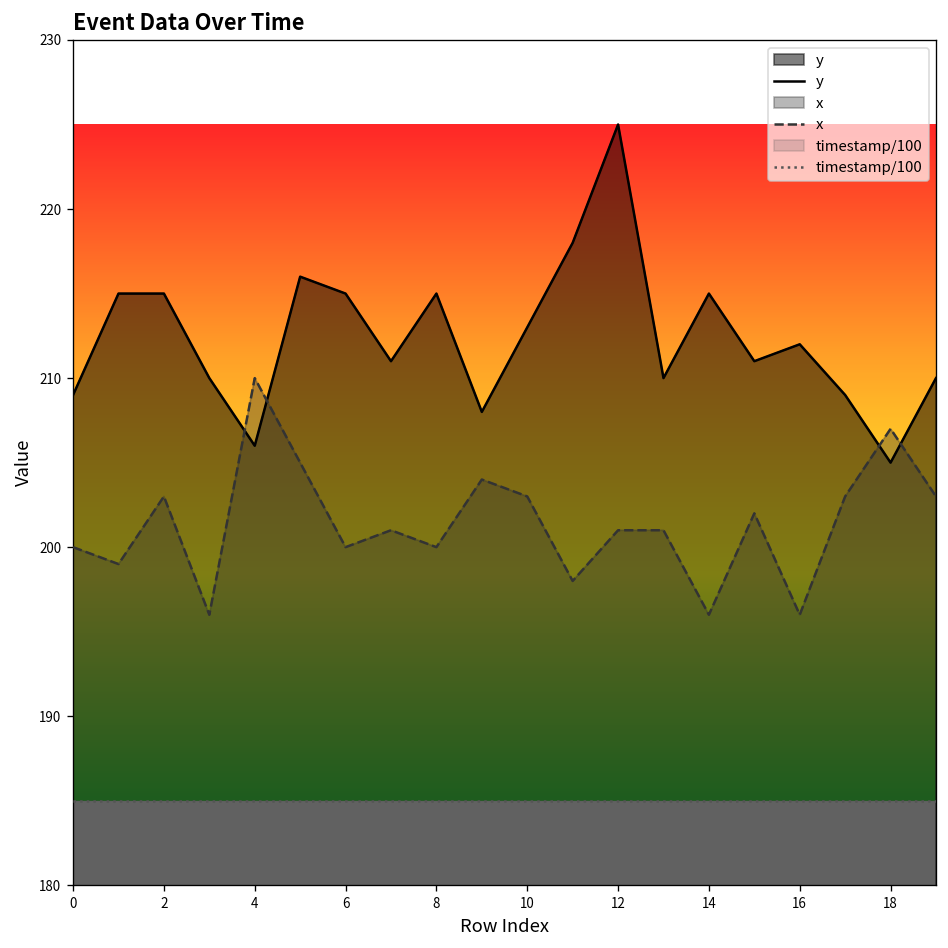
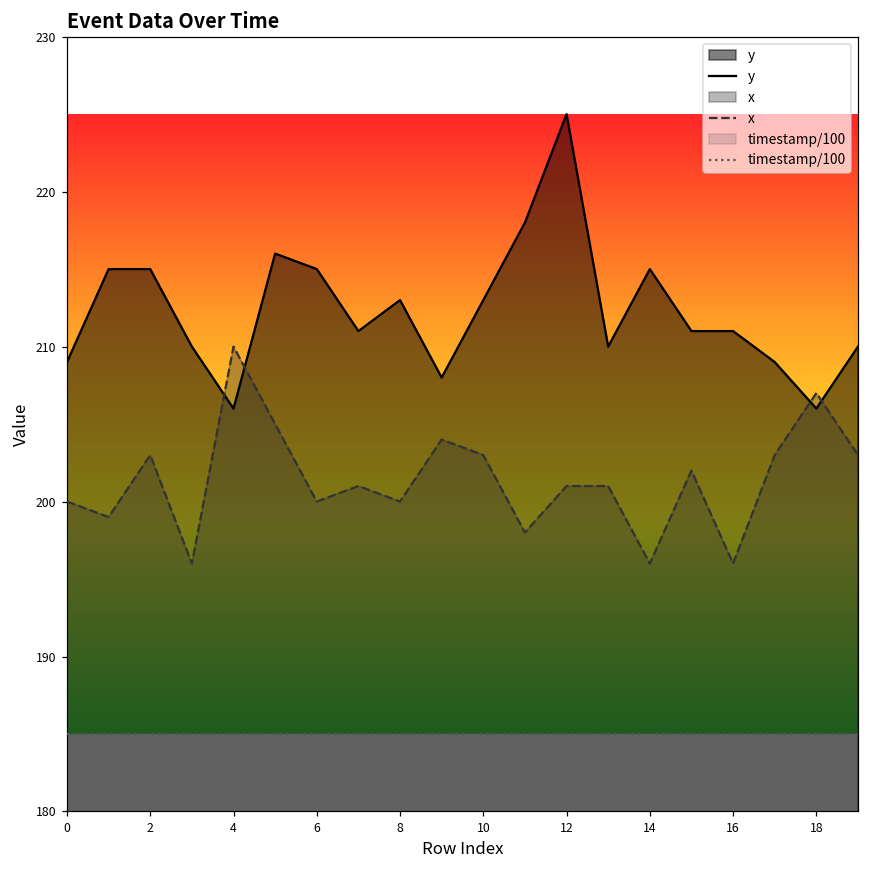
y, 8: 215 -> 213
y, 16: 212 -> 211
y, 18: 205 -> 206
